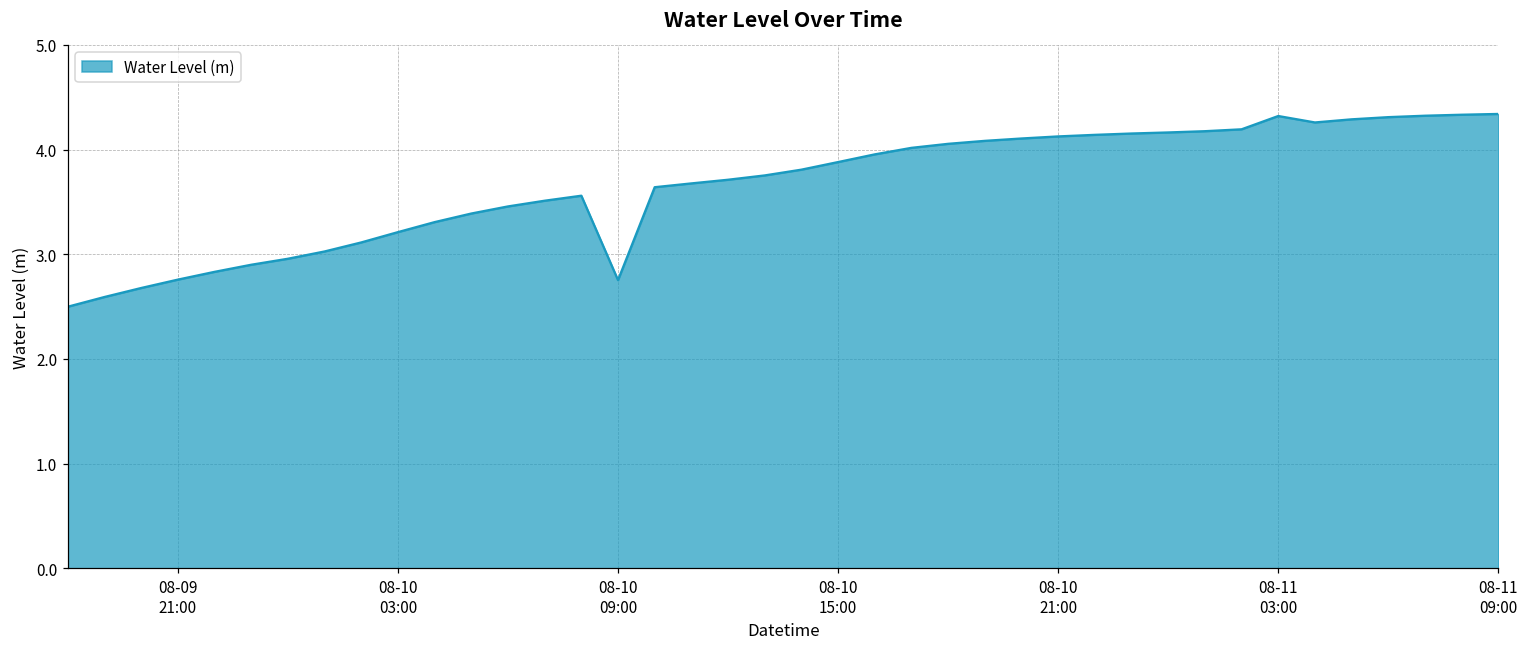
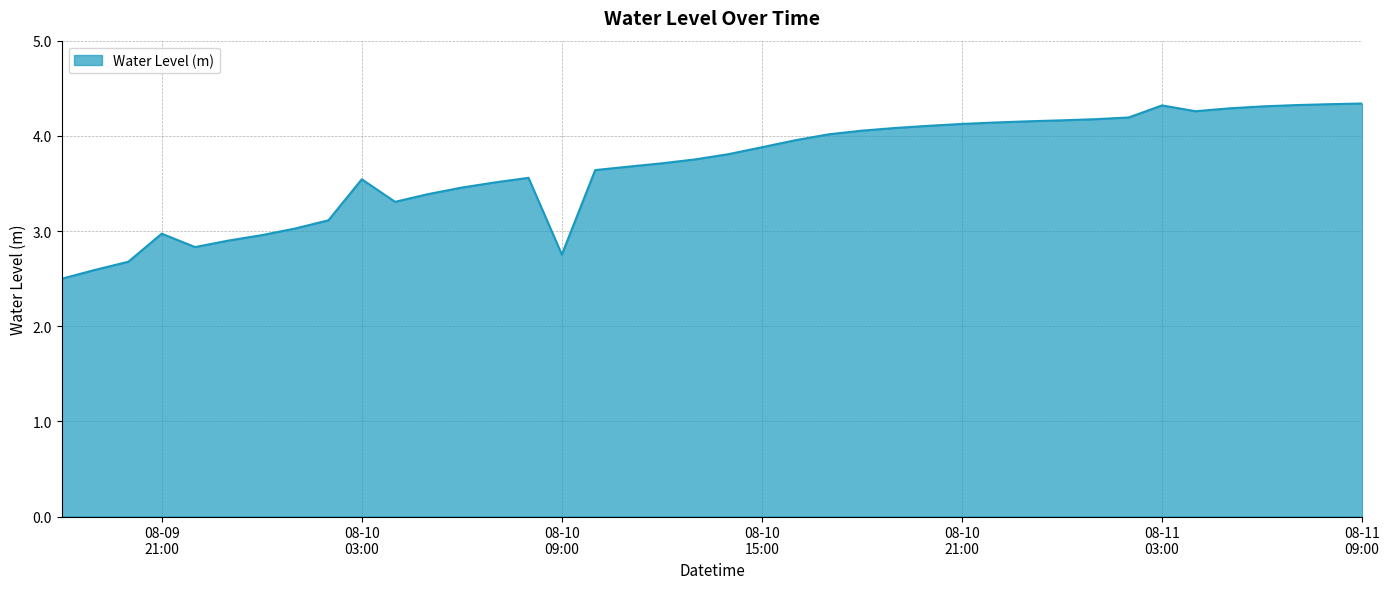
08-09 21:00: 2.8 -> 3.0
08-10 03:00: 3.2 -> 3.5
